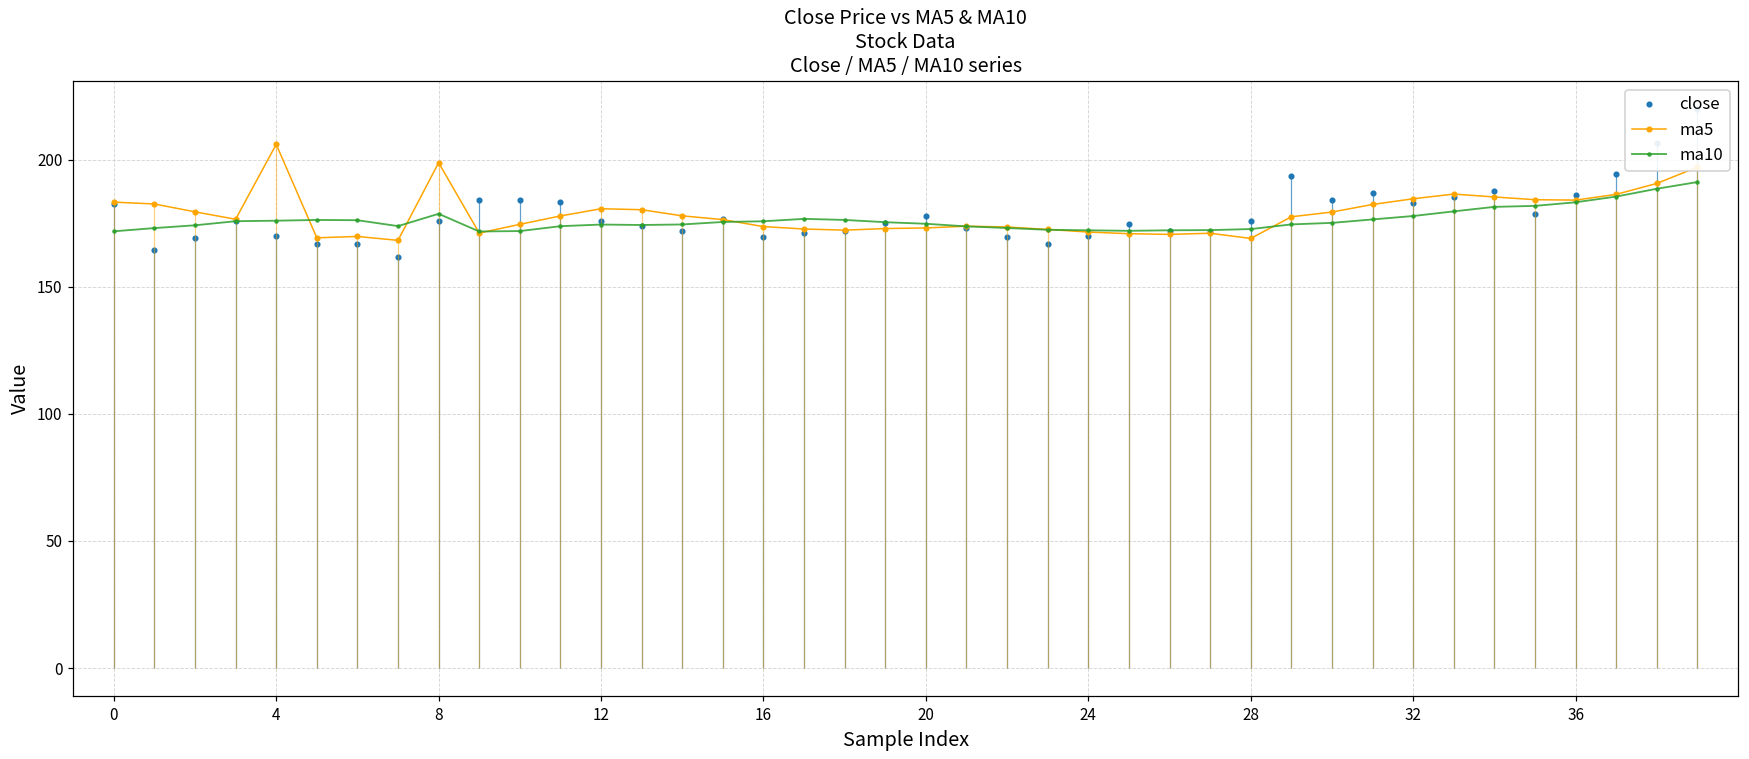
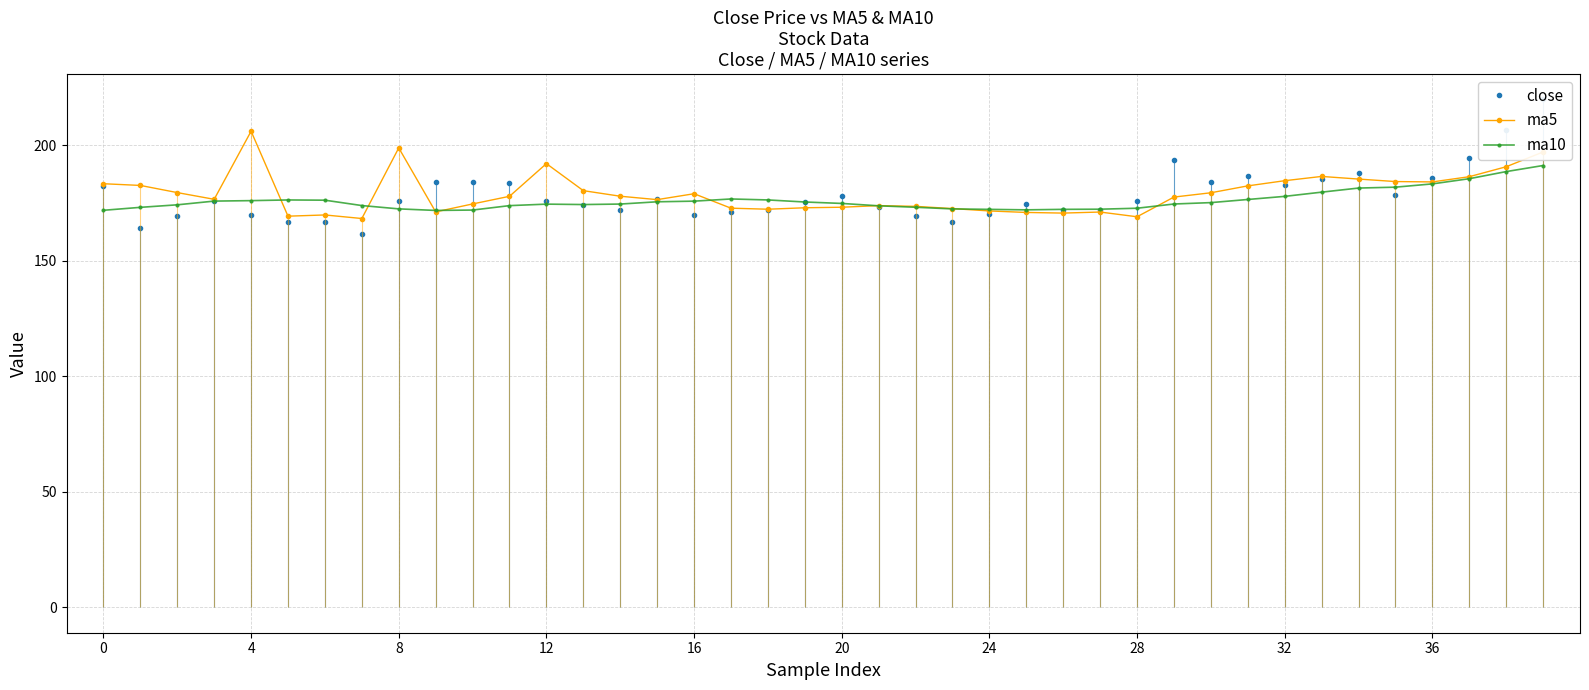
ma10, 8: 179 -> 172
ma5, 12: 181 -> 192
ma5, 16: 174 -> 179
